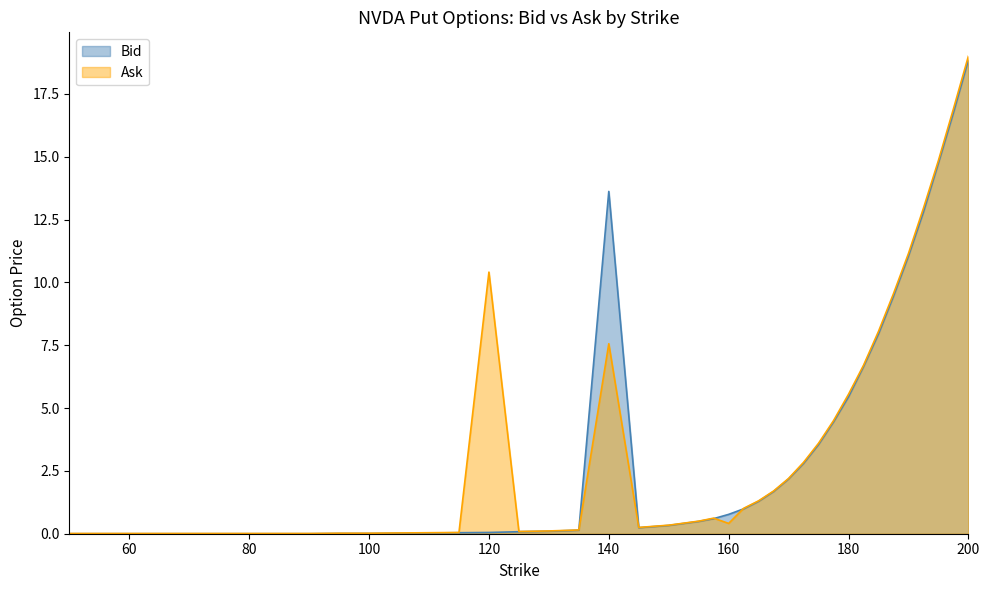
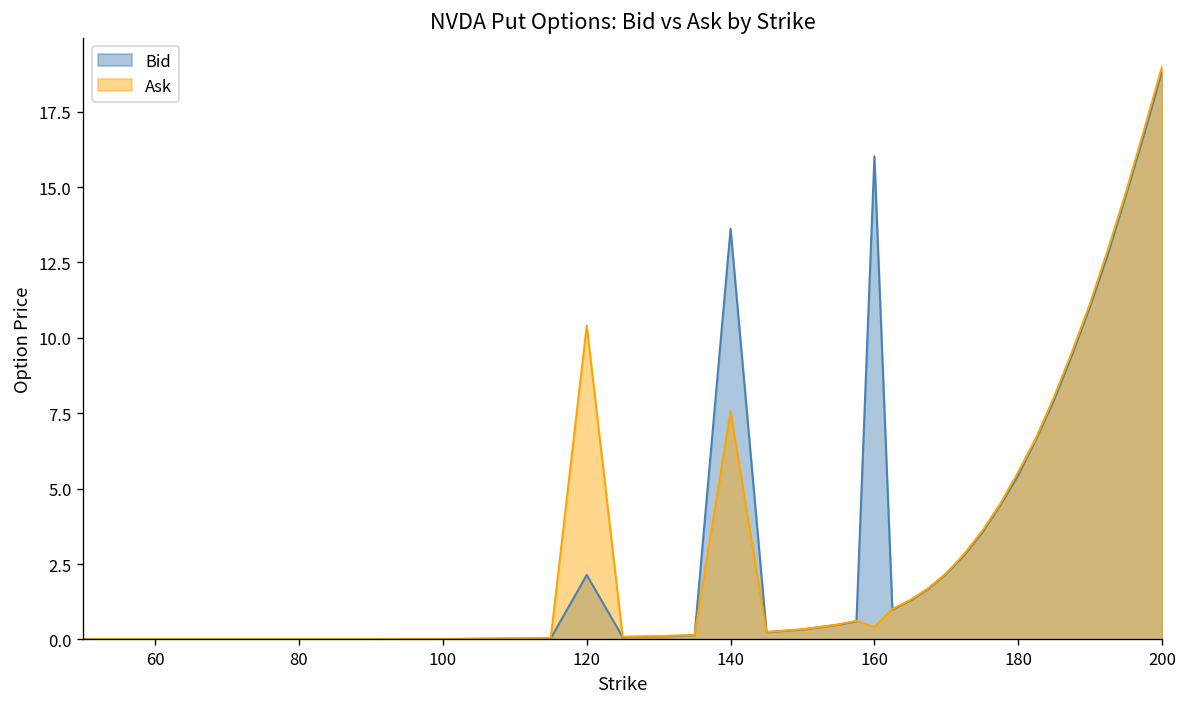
Bid, 120: 0.1 -> 2.1
Bid, 160: 0.8 -> 16.0
